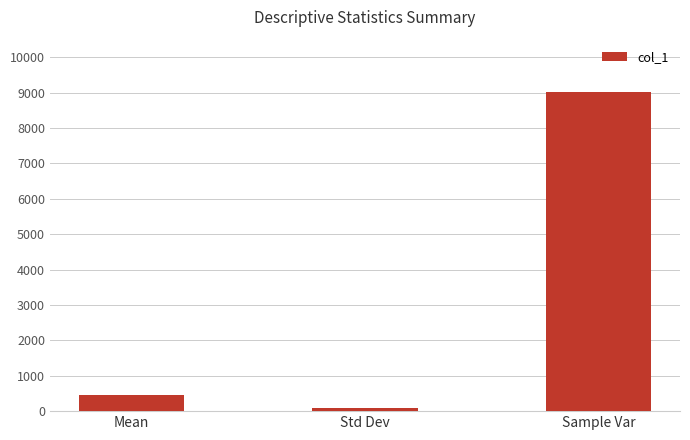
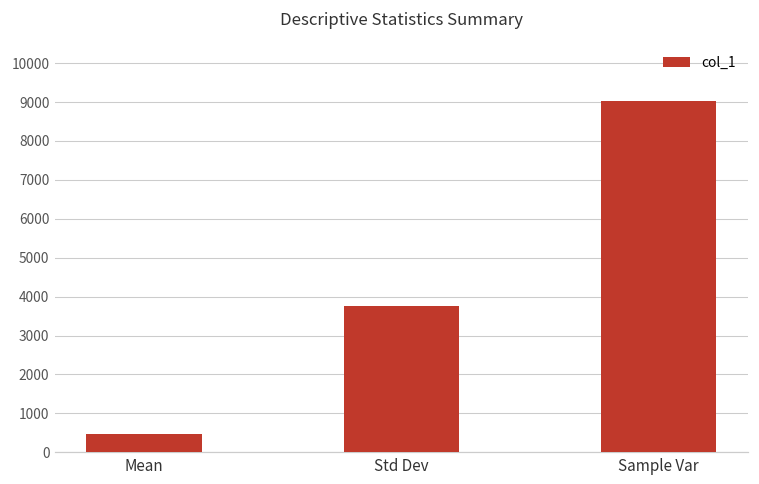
Std Dev: 100 -> 3800
